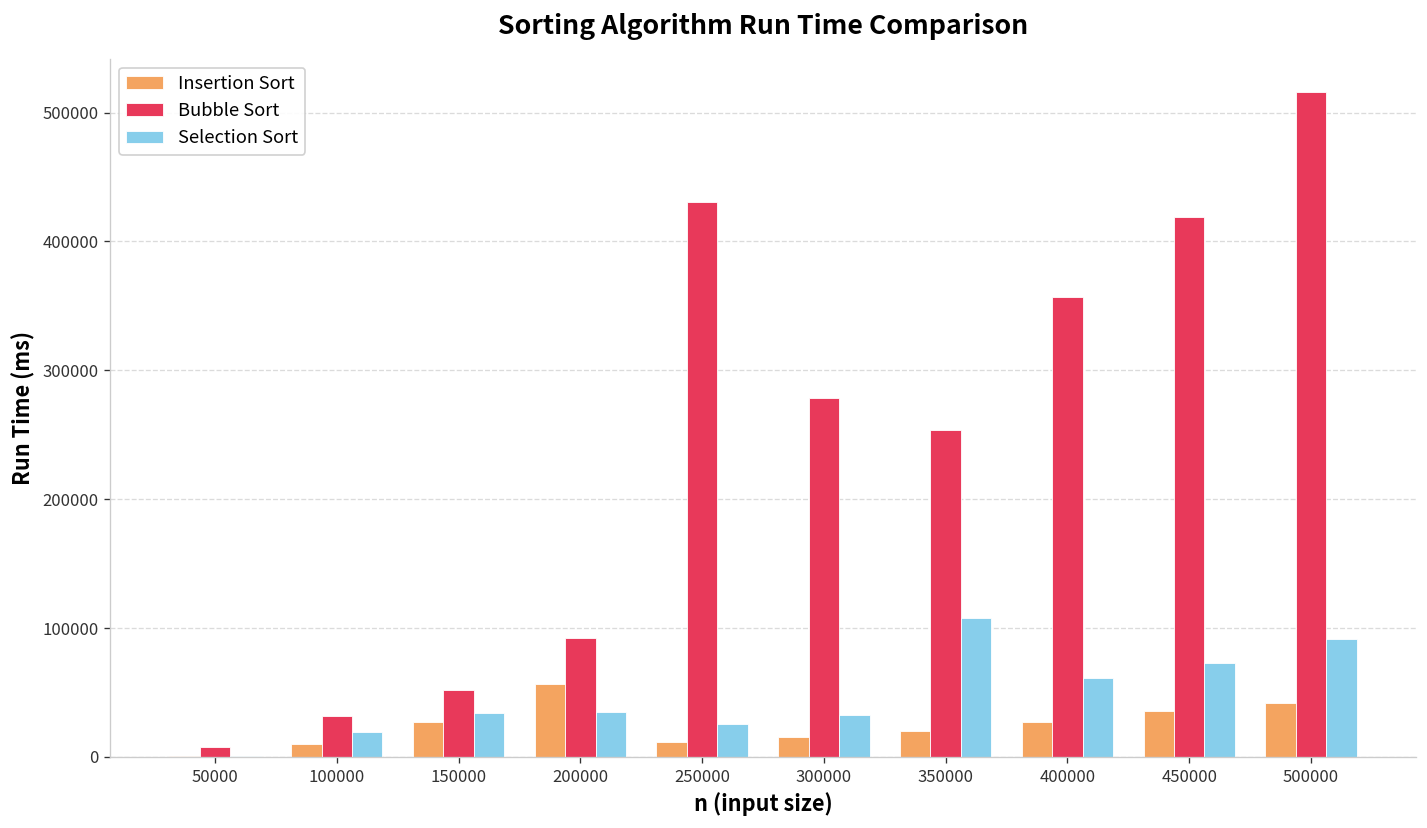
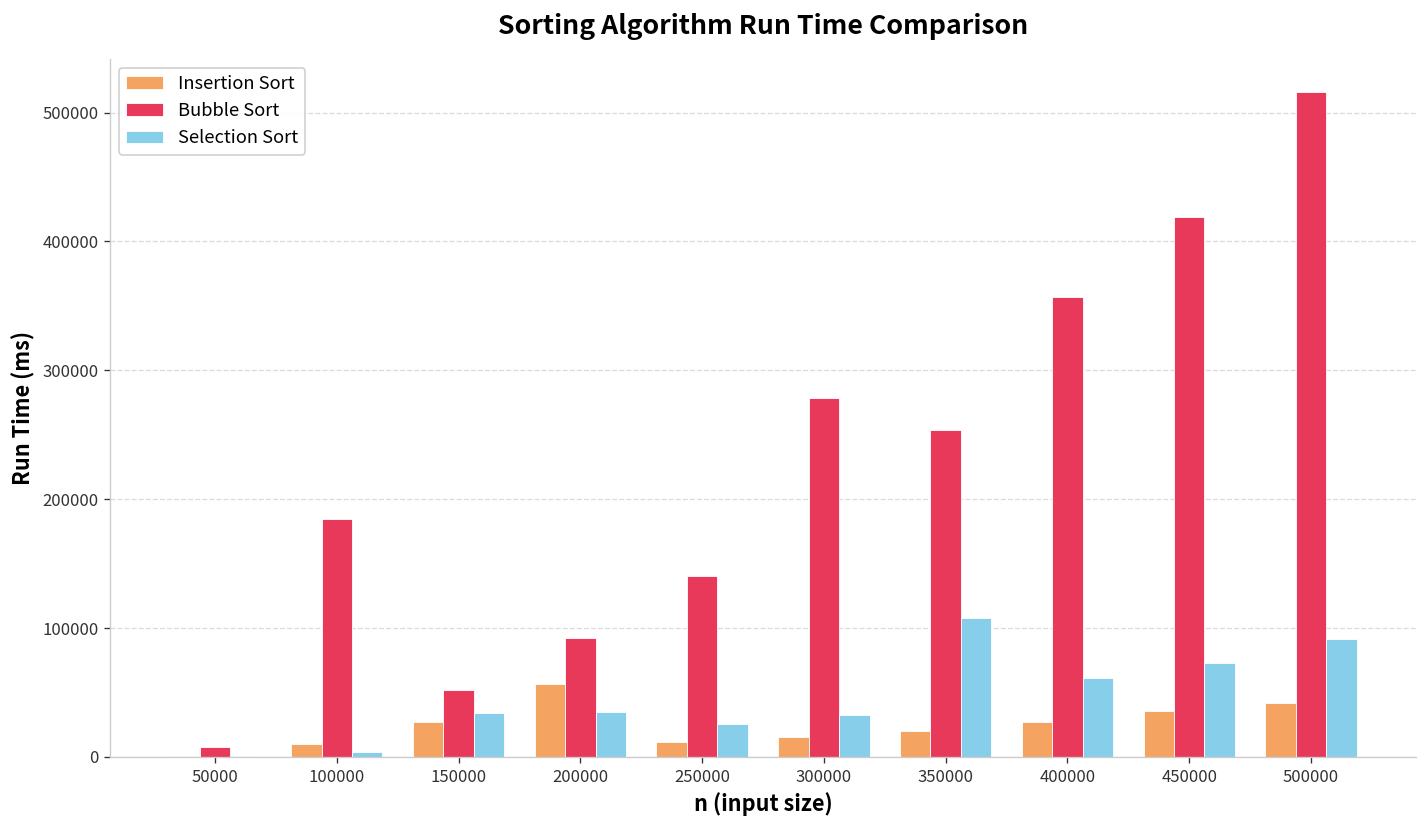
Bubble Sort, 100000: 32000 -> 185000
Selection Sort, 100000: 19000 -> 4000
Bubble Sort, 250000: 431000 -> 141000
